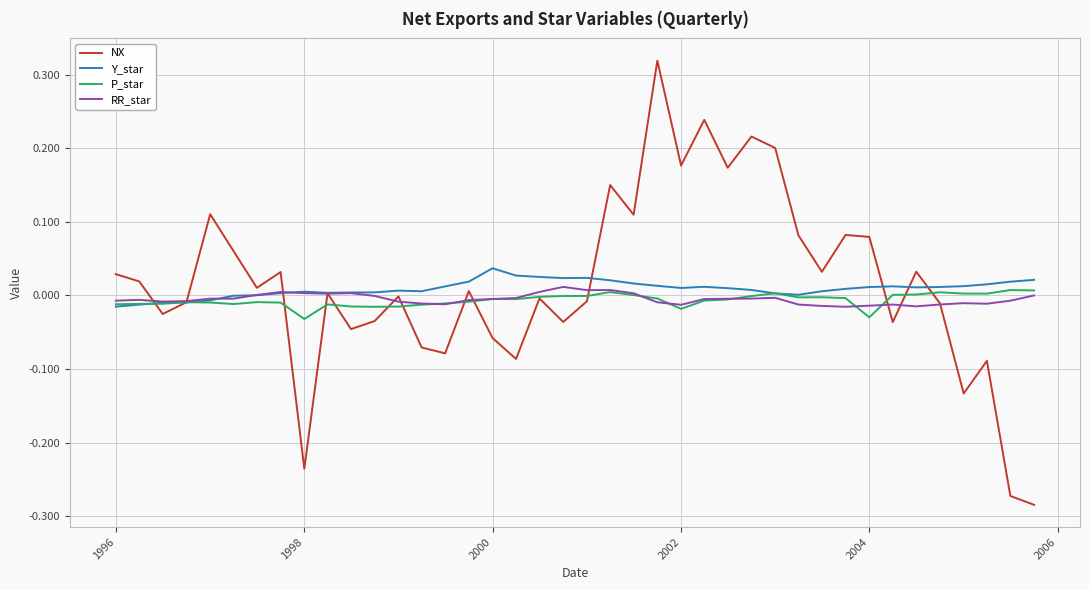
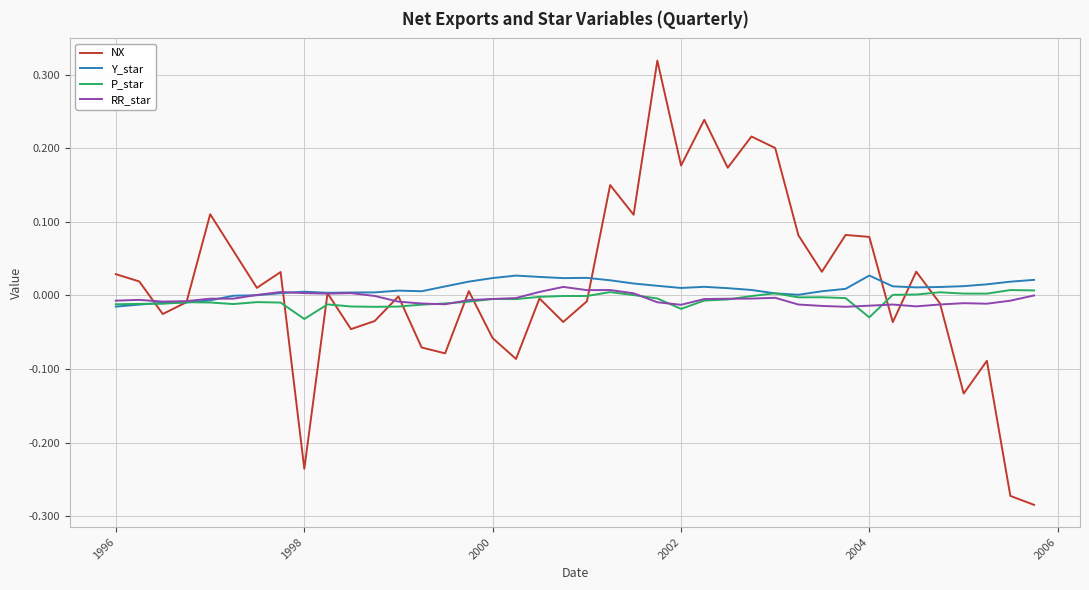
Y_star, 2000: 0.04 -> 0.02
Y_star, 2004: 0.01 -> 0.03
